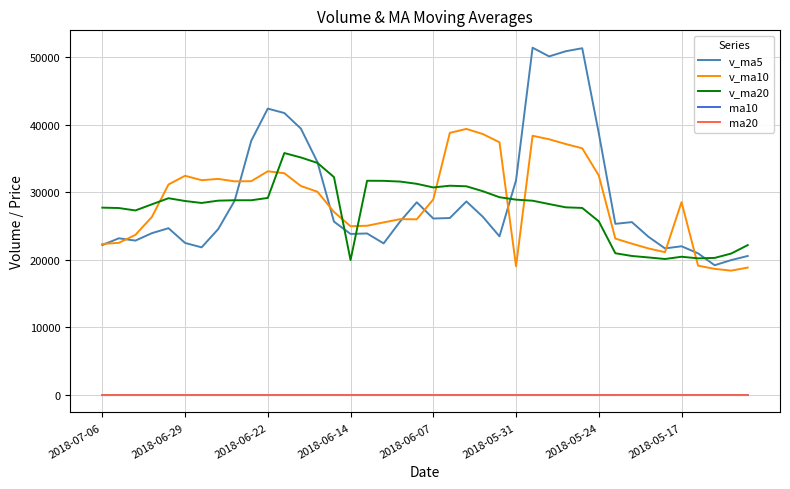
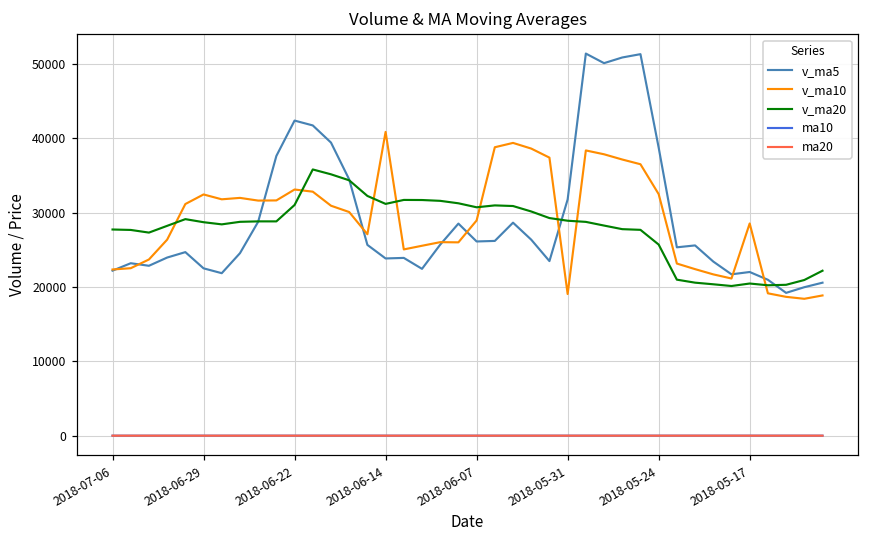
v_ma20, 2018-06-22: 29000 -> 31000
v_ma10, 2018-06-14: 25000 -> 41000
v_ma20, 2018-06-14: 20000 -> 31000
